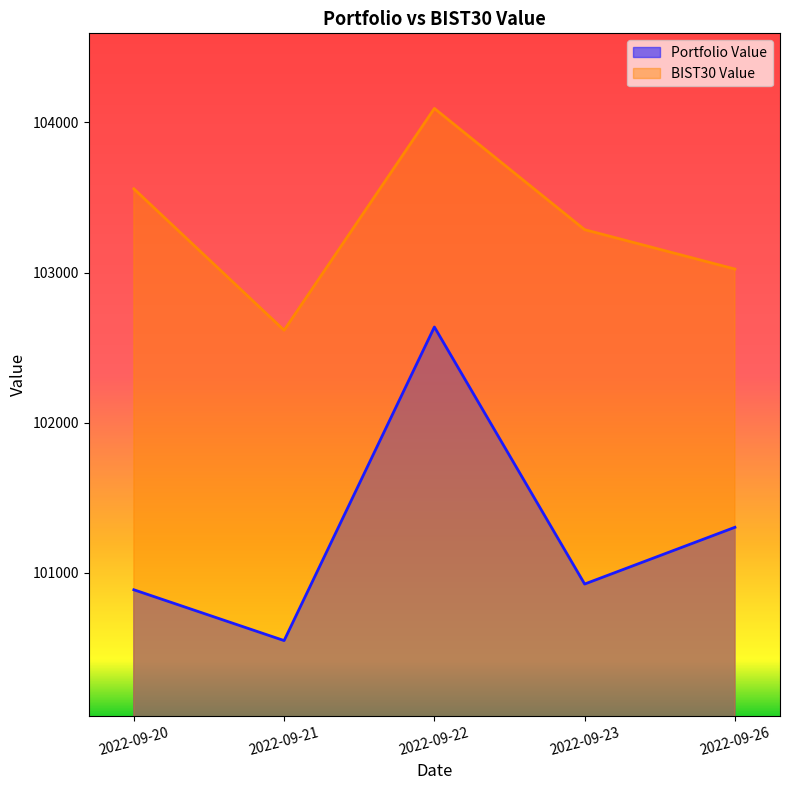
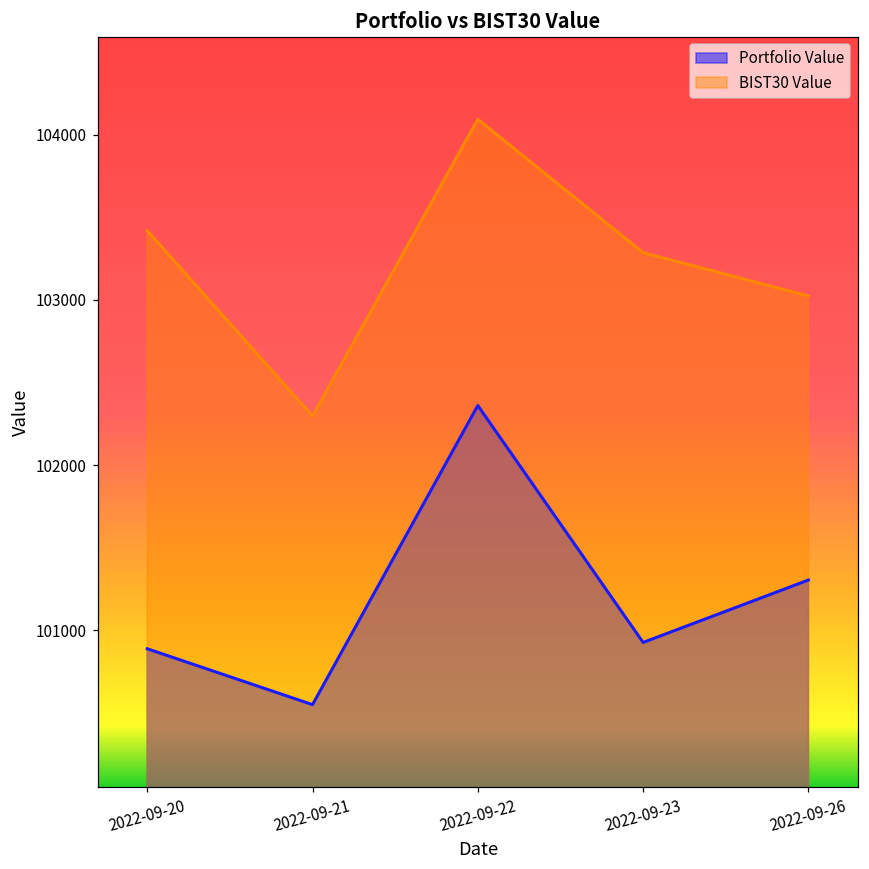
BIST30 Value, 2022-09-20: 103560 -> 103420
BIST30 Value, 2022-09-21: 102620 -> 102300
Portfolio Value, 2022-09-22: 102640 -> 102360
